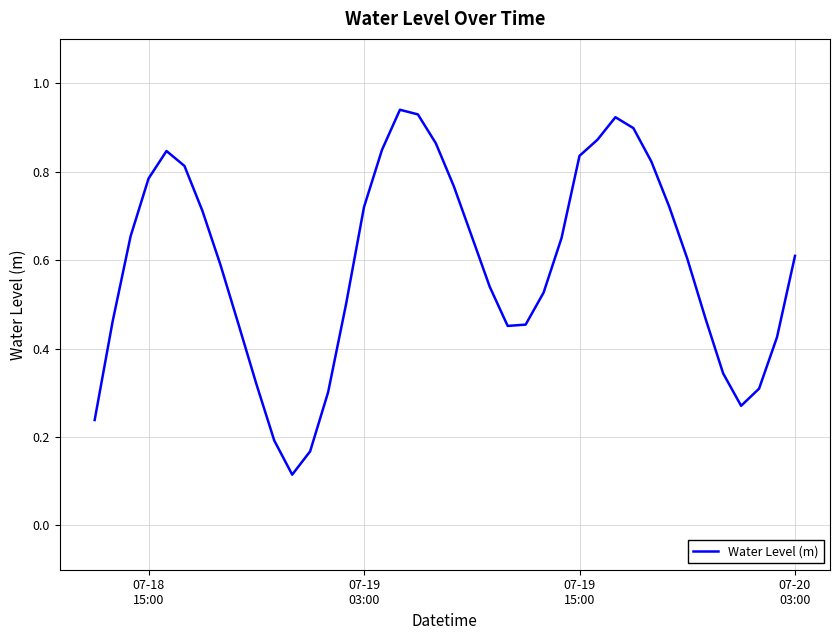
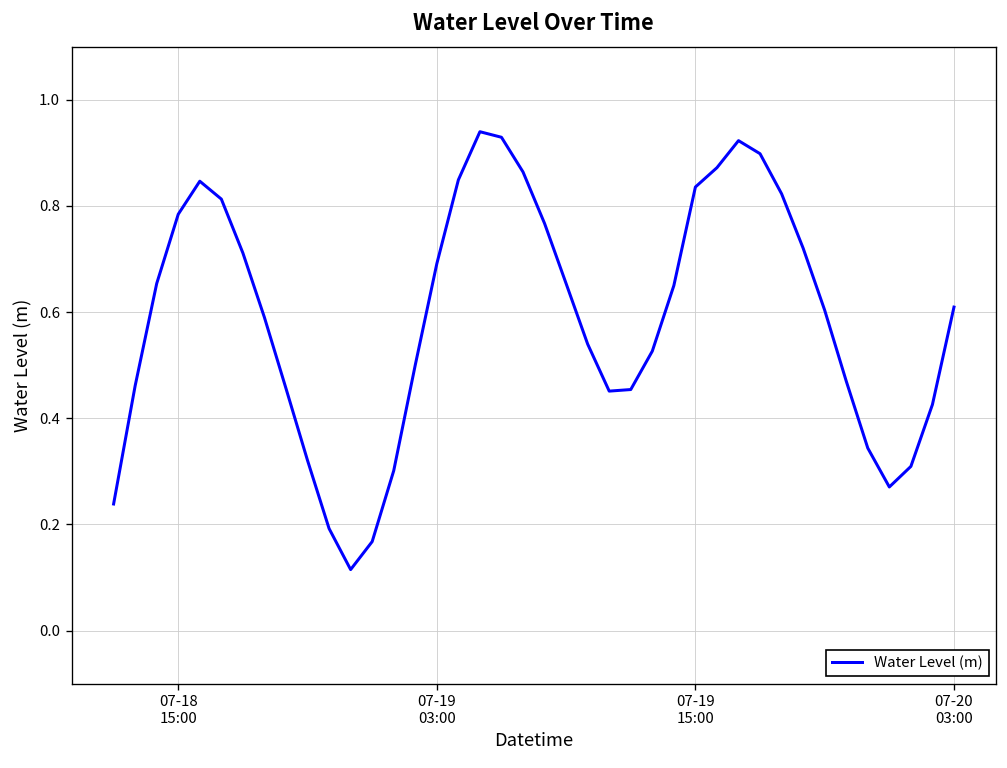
07-19 03:00: 0.72 -> 0.69
